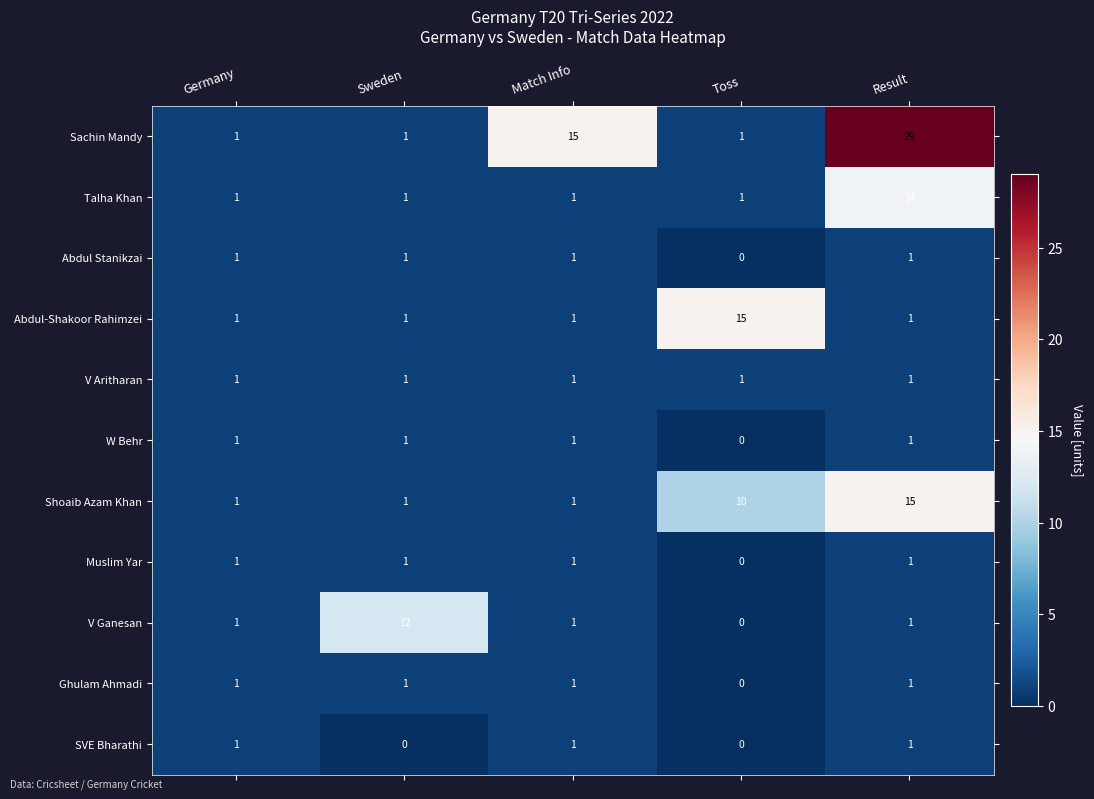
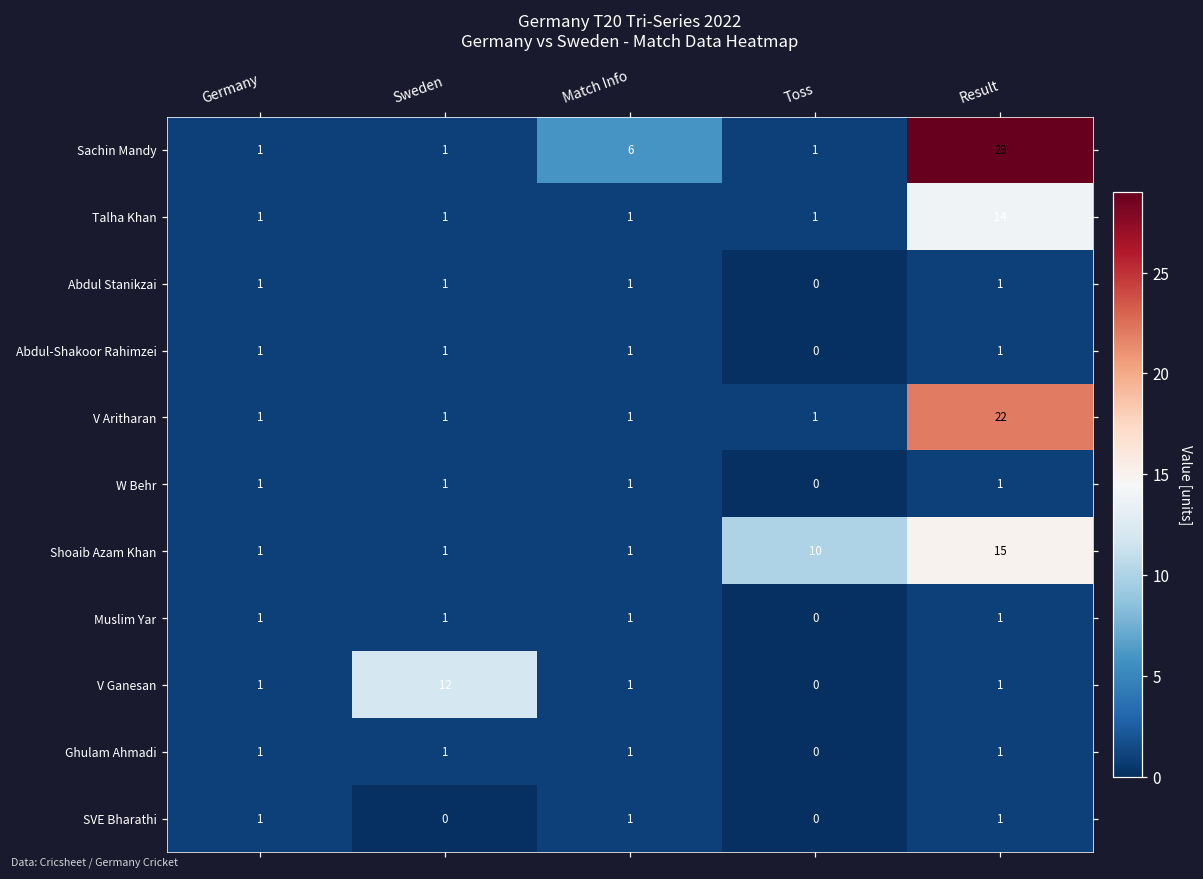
Sachin Mandy, Match Info: 15 -> 6
Abdul-Shakoor Rahimzei, Toss: 15 -> 0
V Aritharan, Result: 1 -> 22
